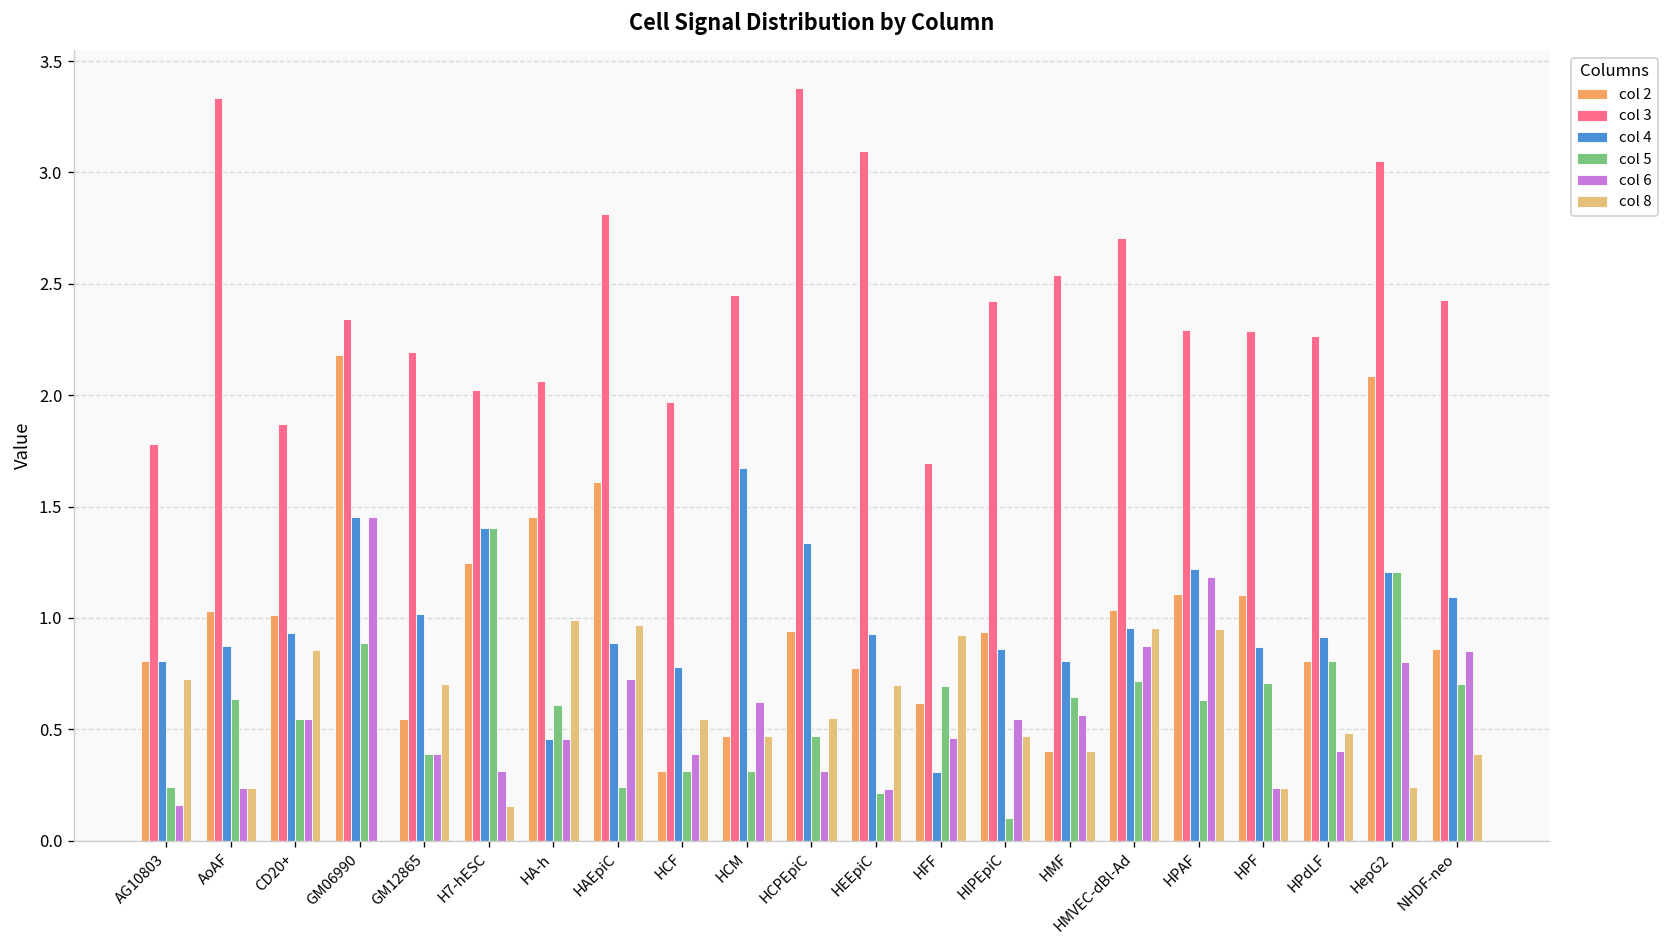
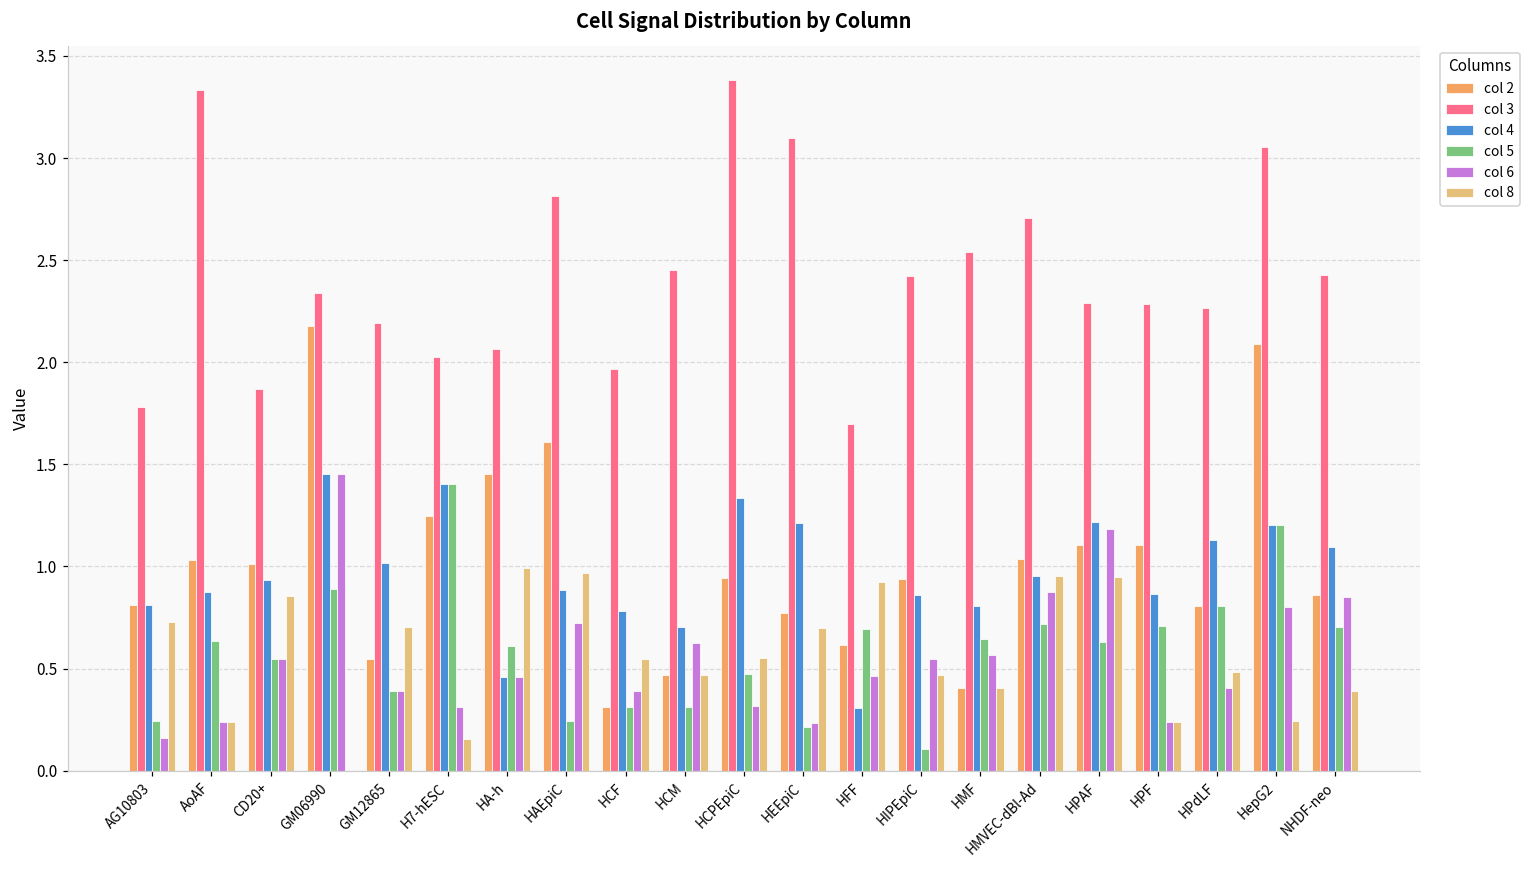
col 4, HCM: 1.67 -> 0.70
col 4, HEEpiC: 0.93 -> 1.21
col 4, HPdLF: 0.91 -> 1.13
